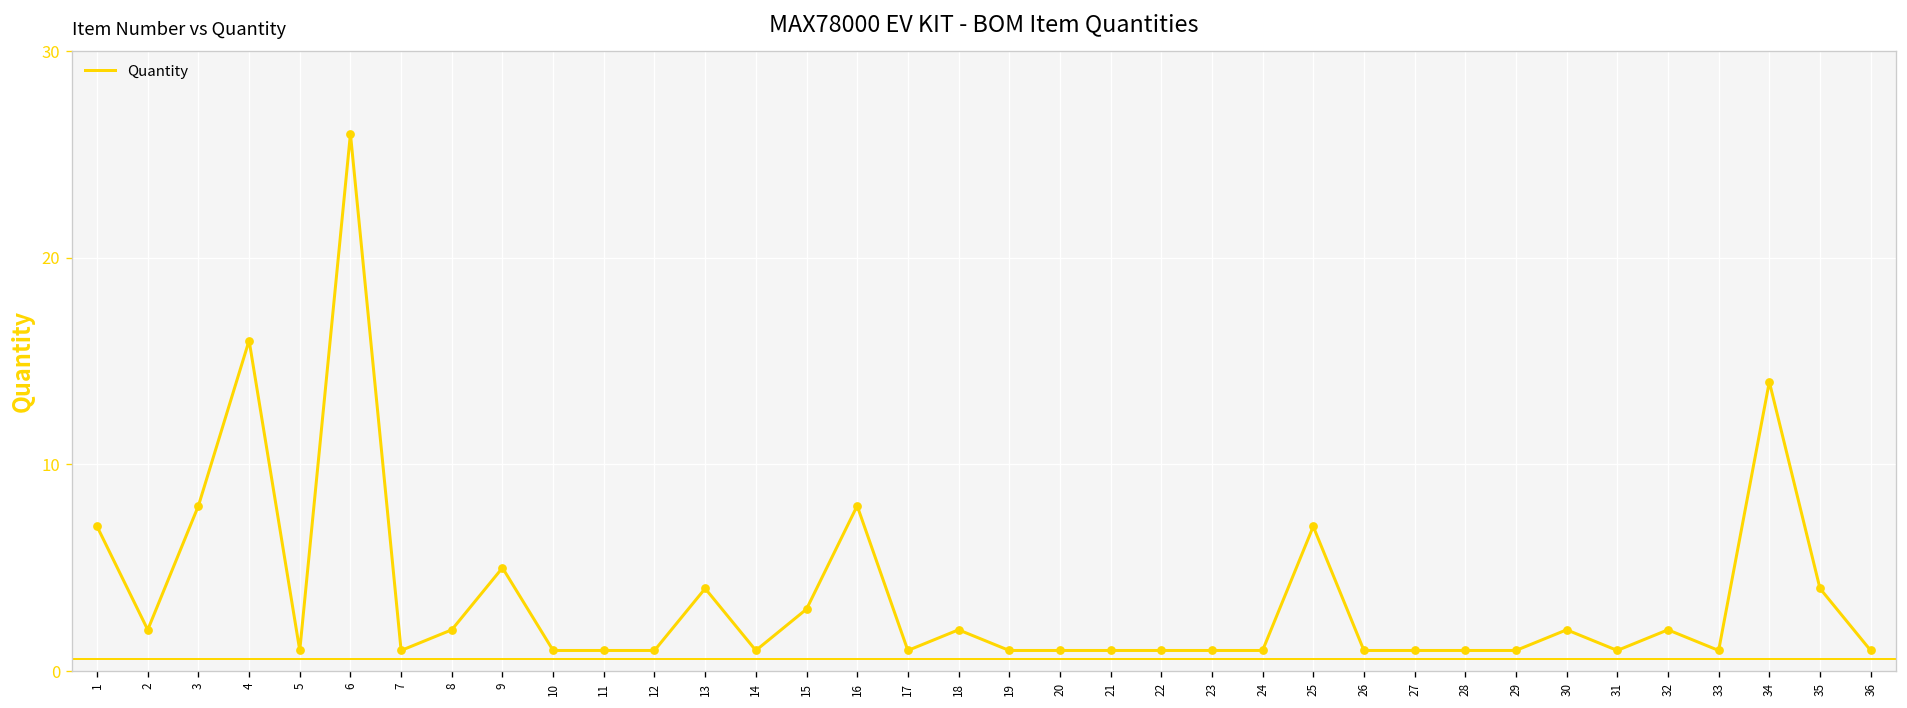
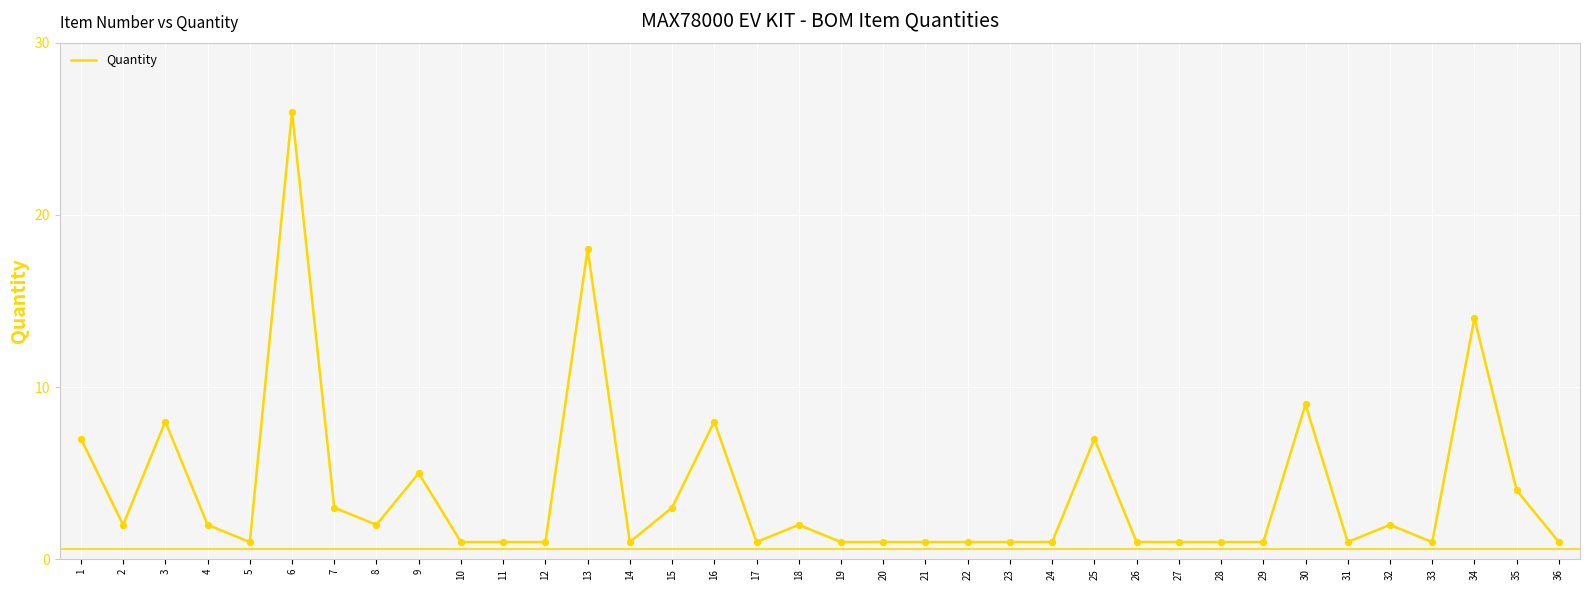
4: 16 -> 2
7: 1 -> 3
13: 4 -> 18
30: 2 -> 9
